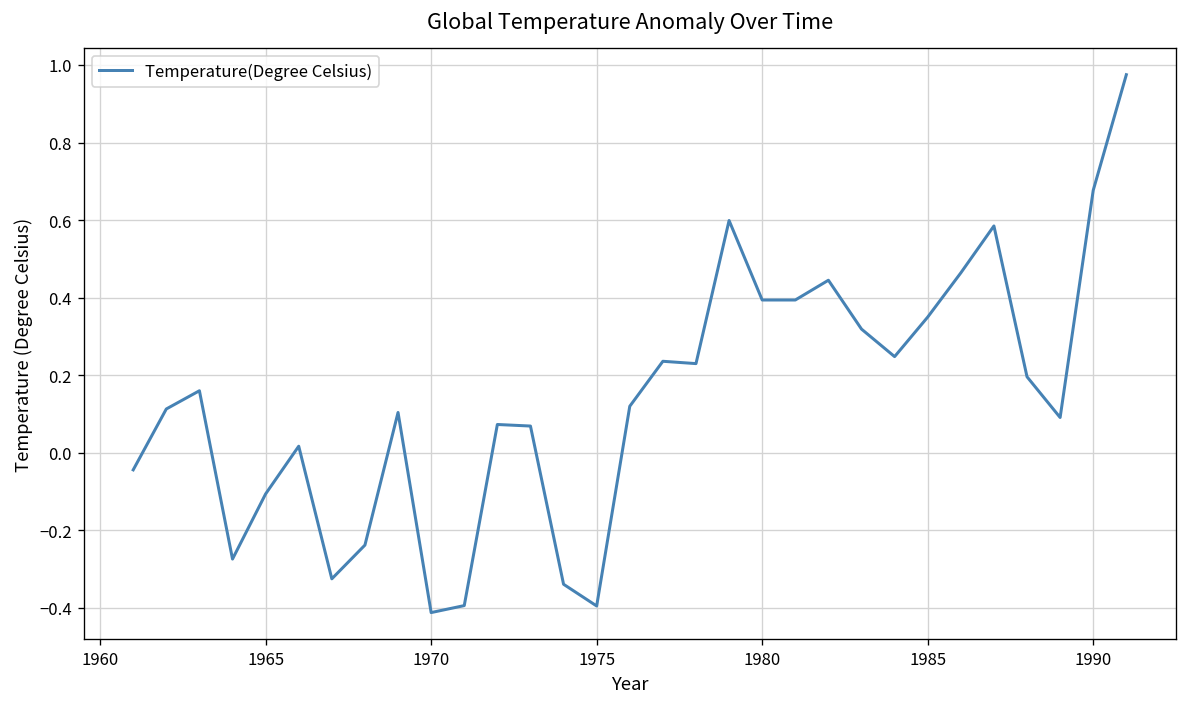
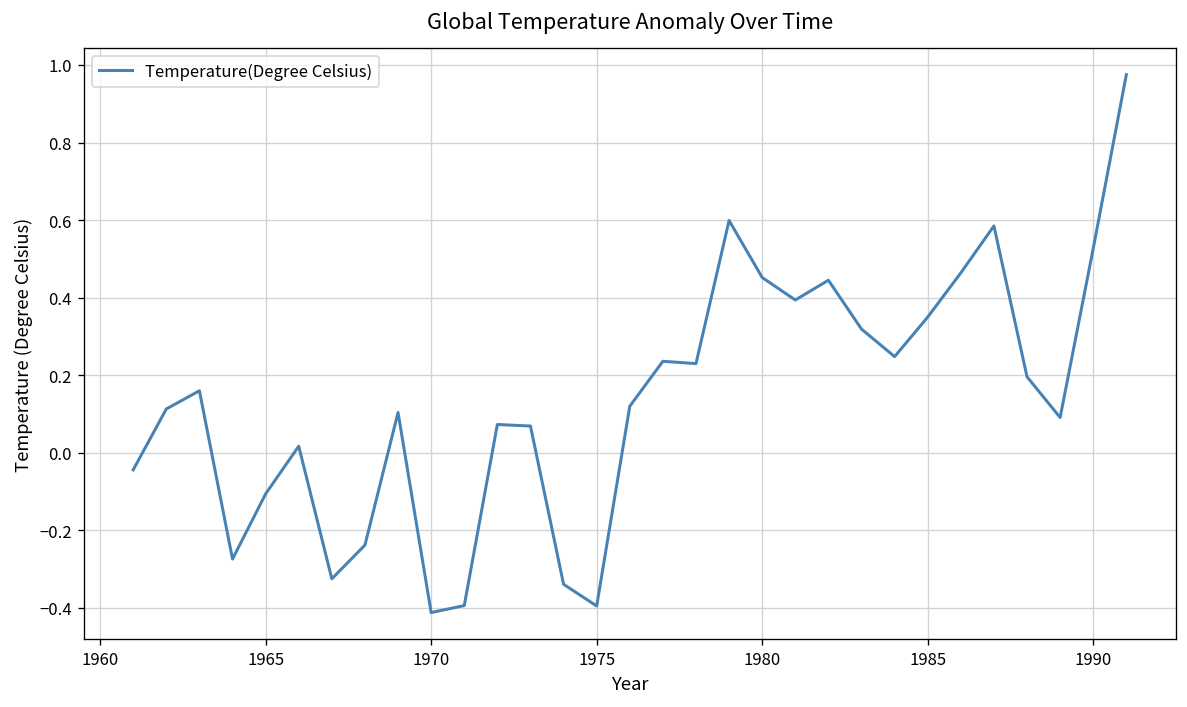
1980: 0.39 -> 0.45
1990: 0.68 -> 0.53
